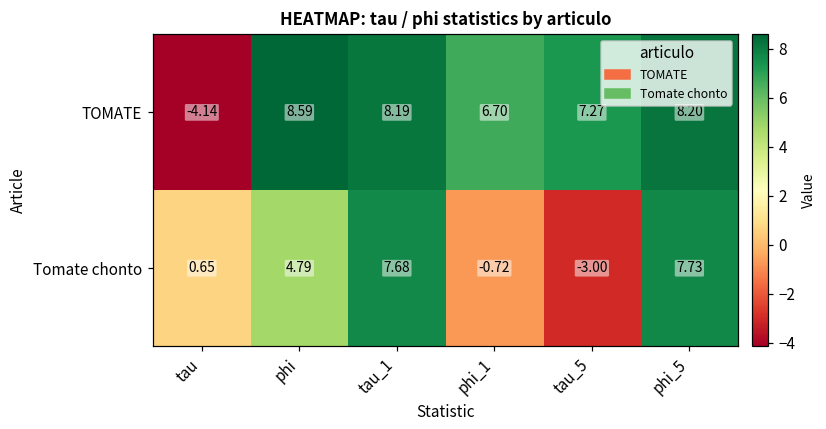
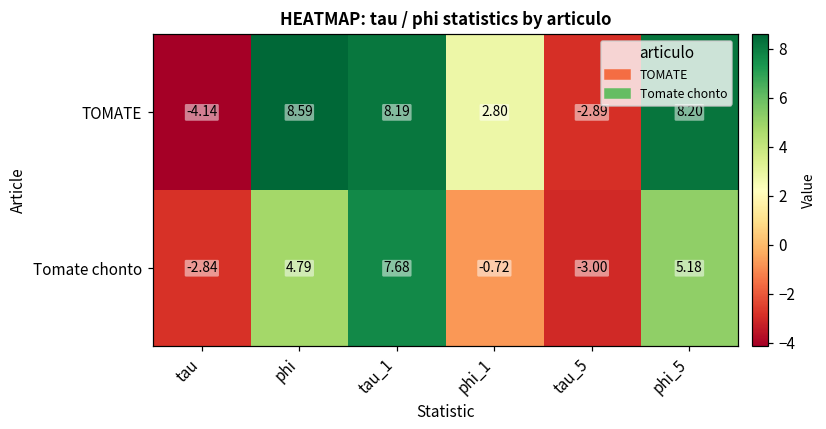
TOMATE, phi_1: 6.70 -> 2.80
TOMATE, tau_5: 7.27 -> -2.89
Tomate chonto, tau: 0.65 -> -2.84
Tomate chonto, phi_5: 7.73 -> 5.18
